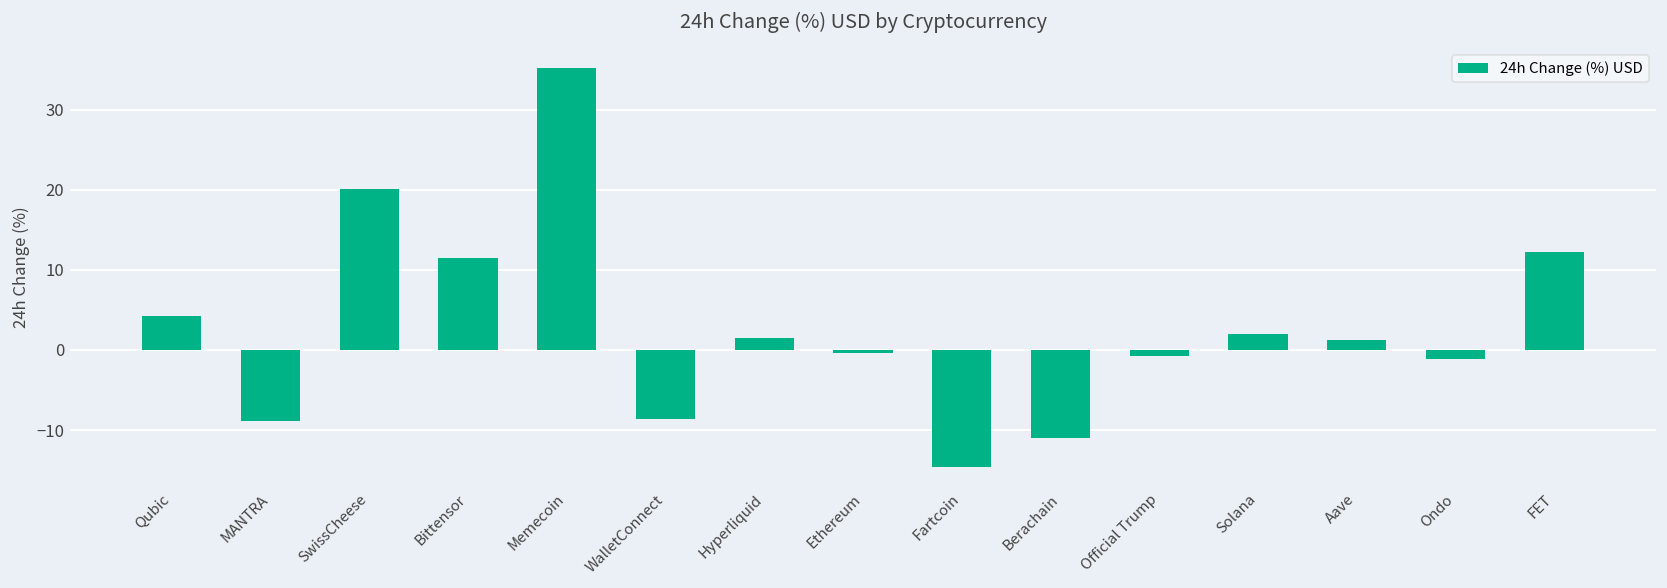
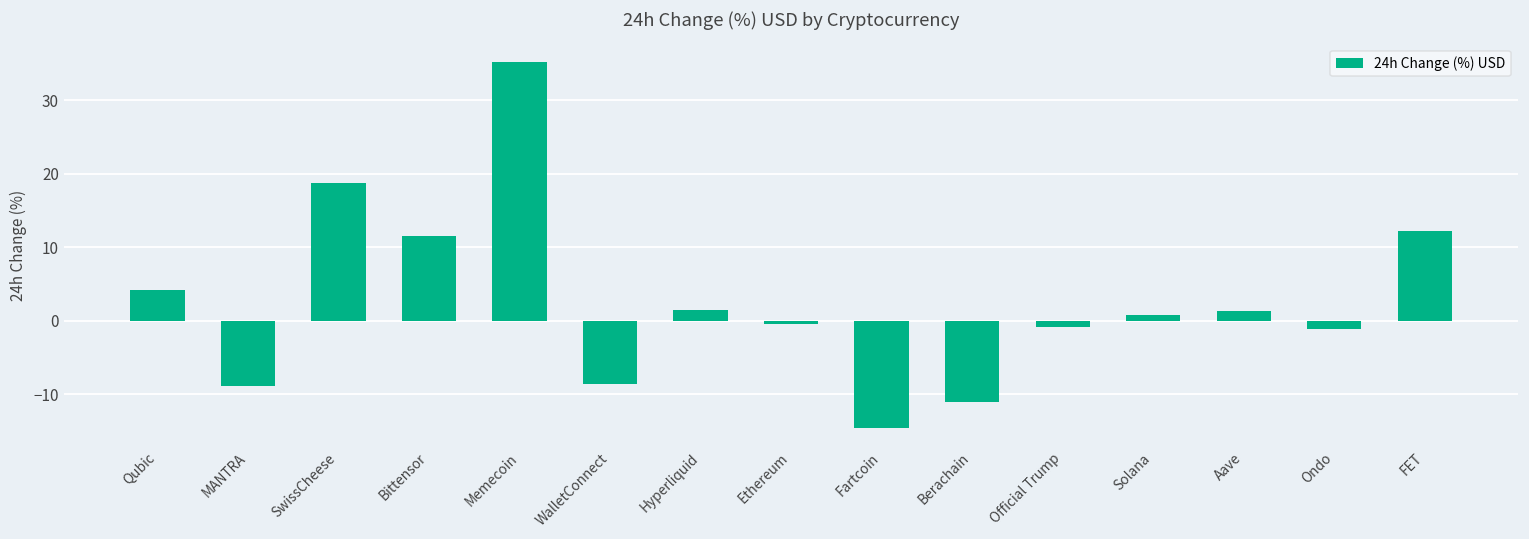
SwissCheese: 20 -> 19
Solana: 2 -> 1
